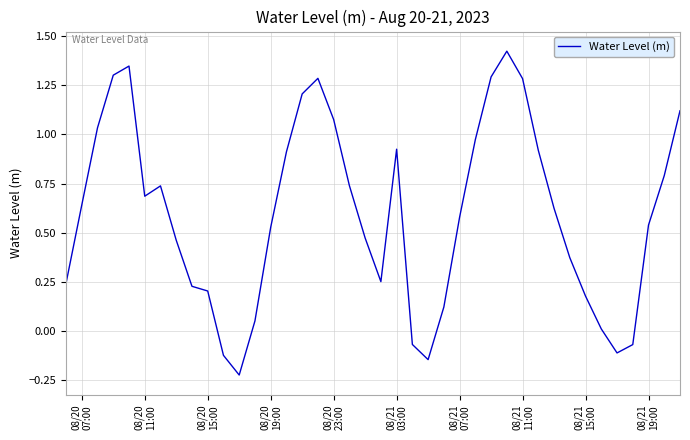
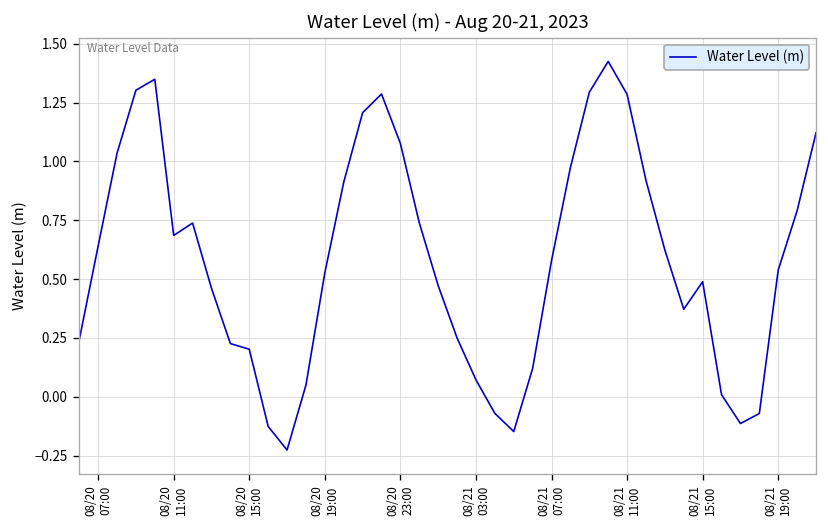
08/21 03:00: 0.93 -> 0.07
08/21 15:00: 0.18 -> 0.49
